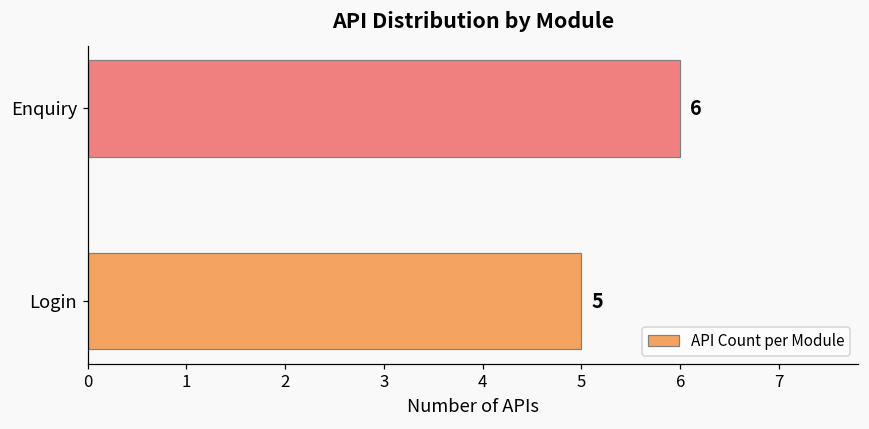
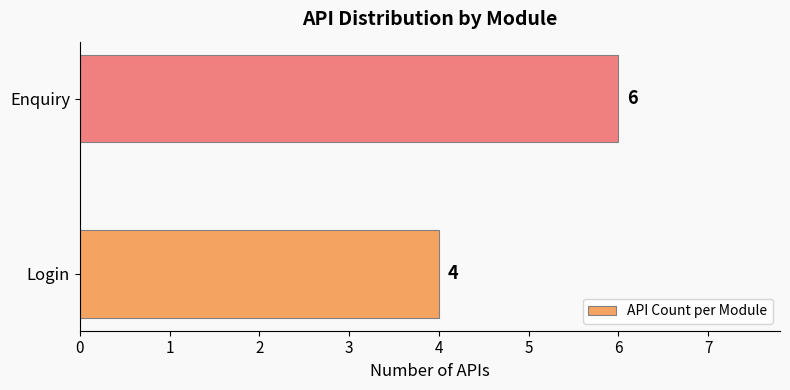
Login: 5 -> 4
